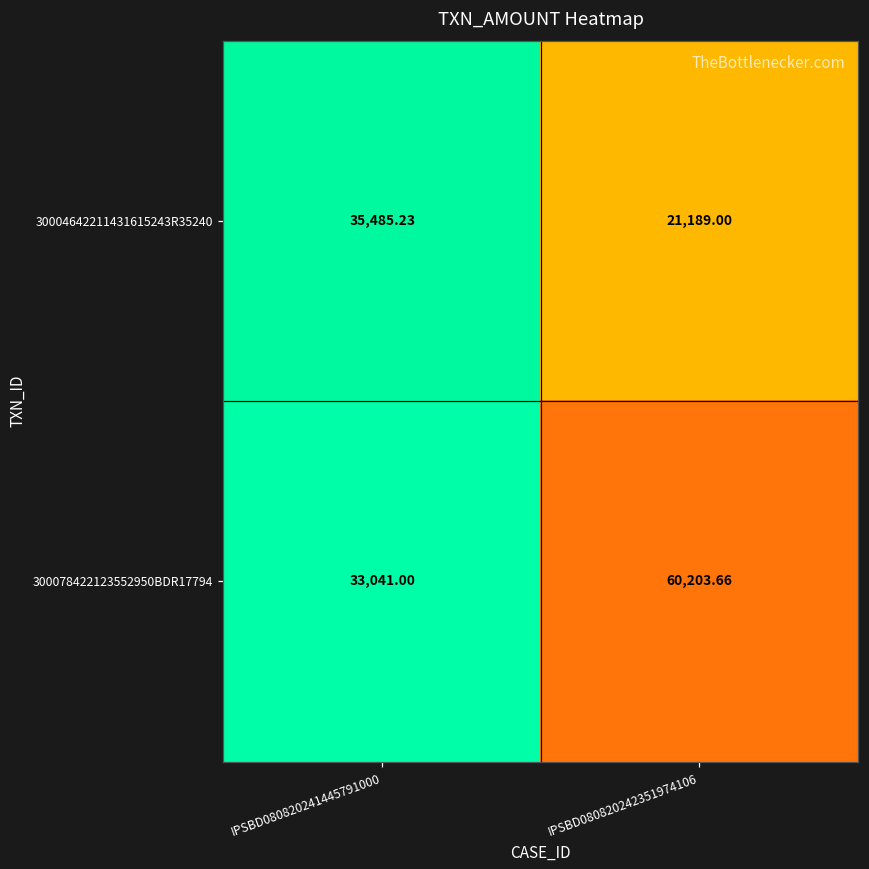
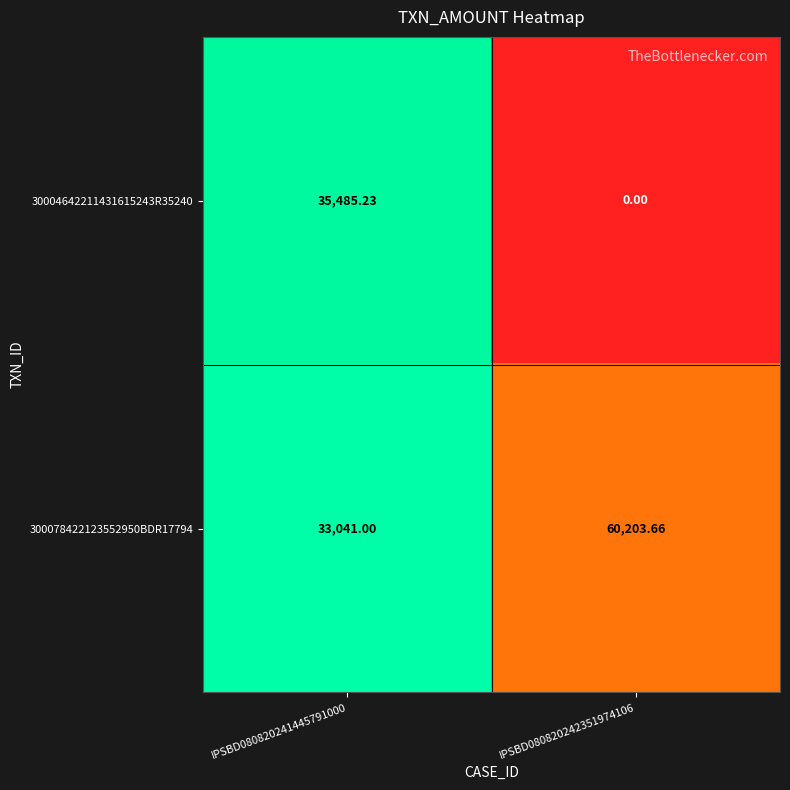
30004642211431615243R35240, IPSBD080820242351974106: 21,189.00 -> 0.00
